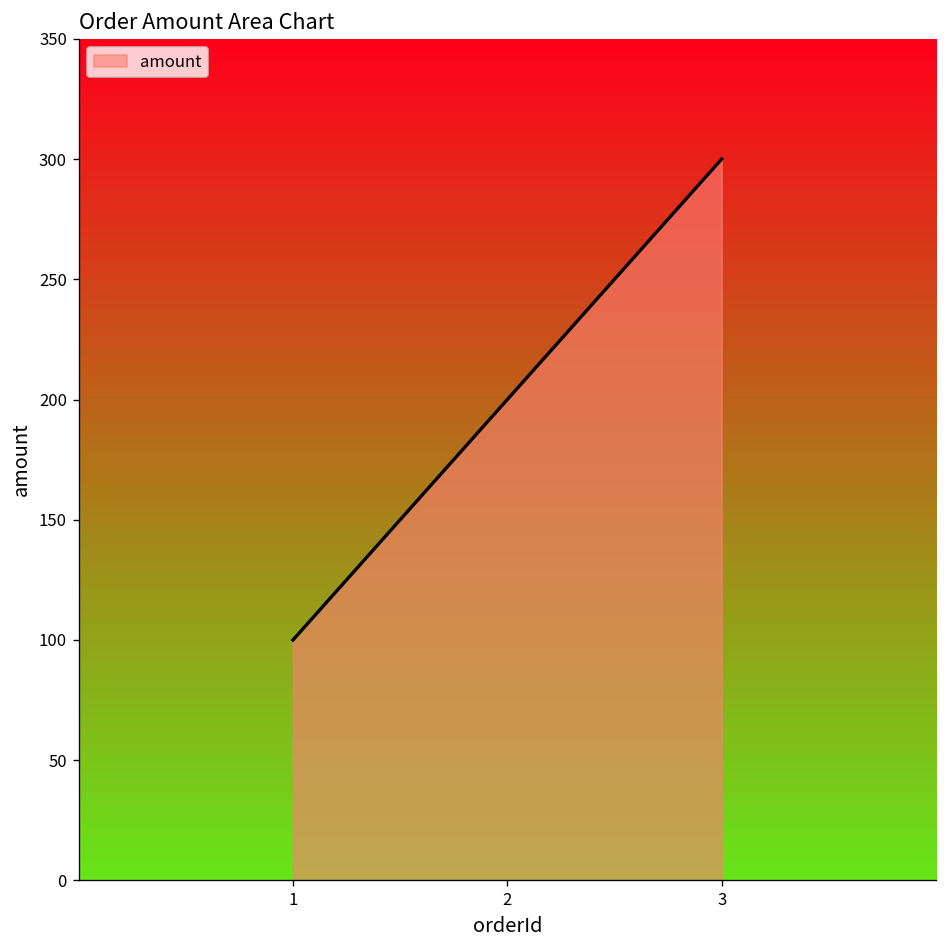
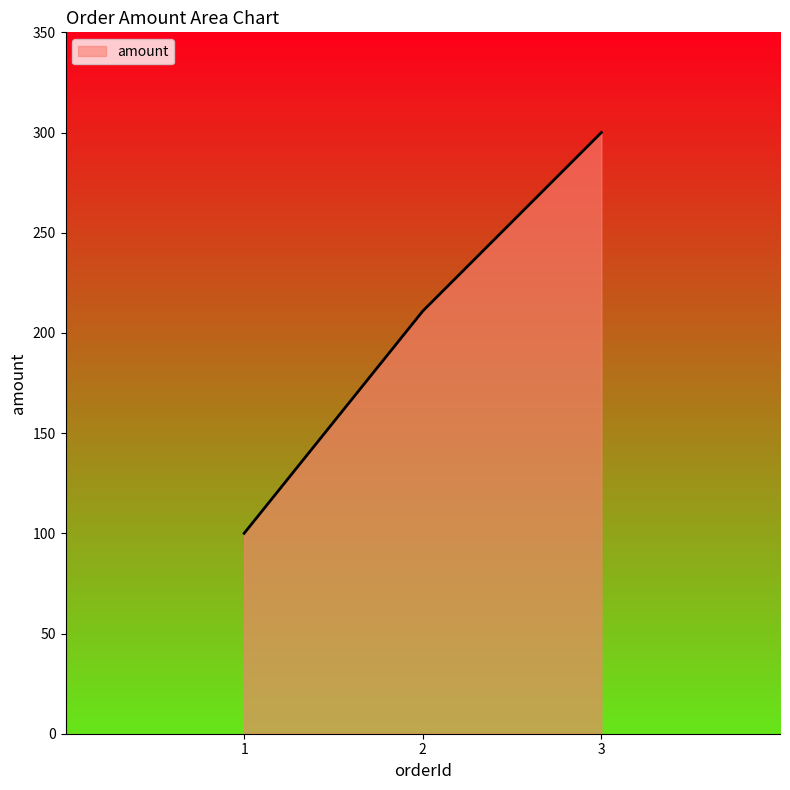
2: 200 -> 211
